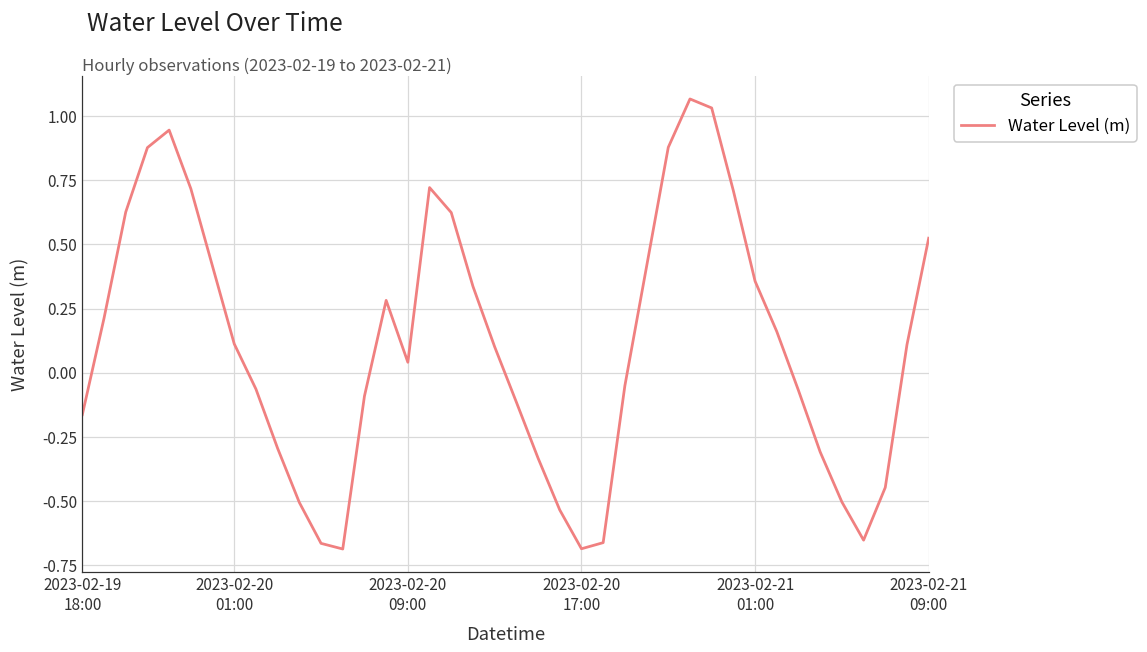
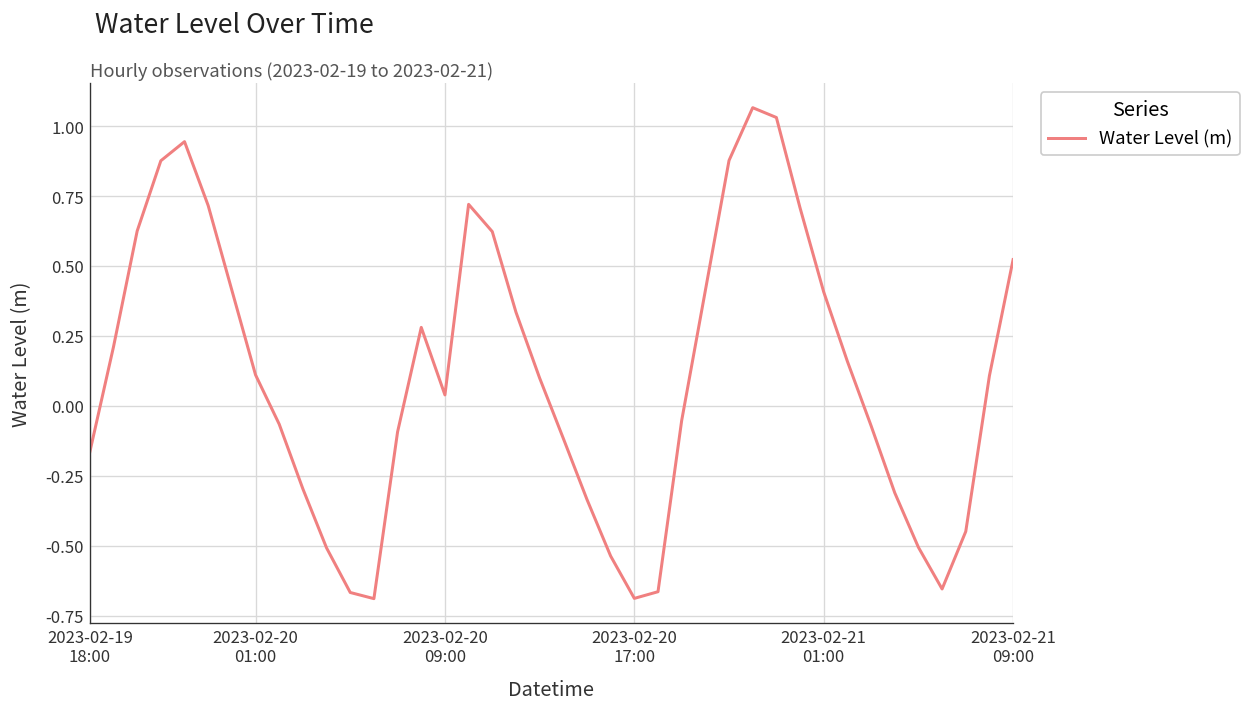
2023-02-21 01:00: 0.36 -> 0.41
